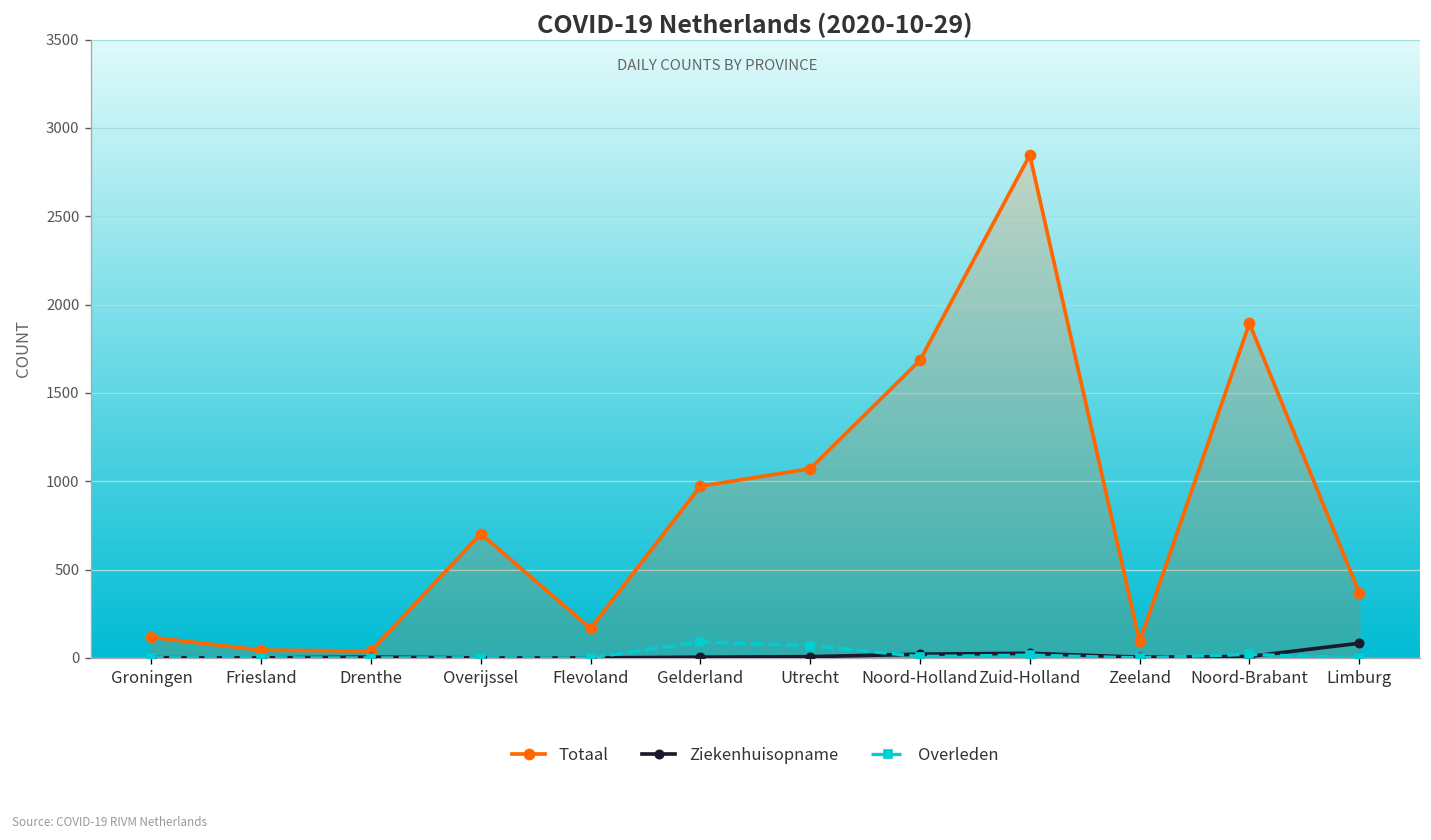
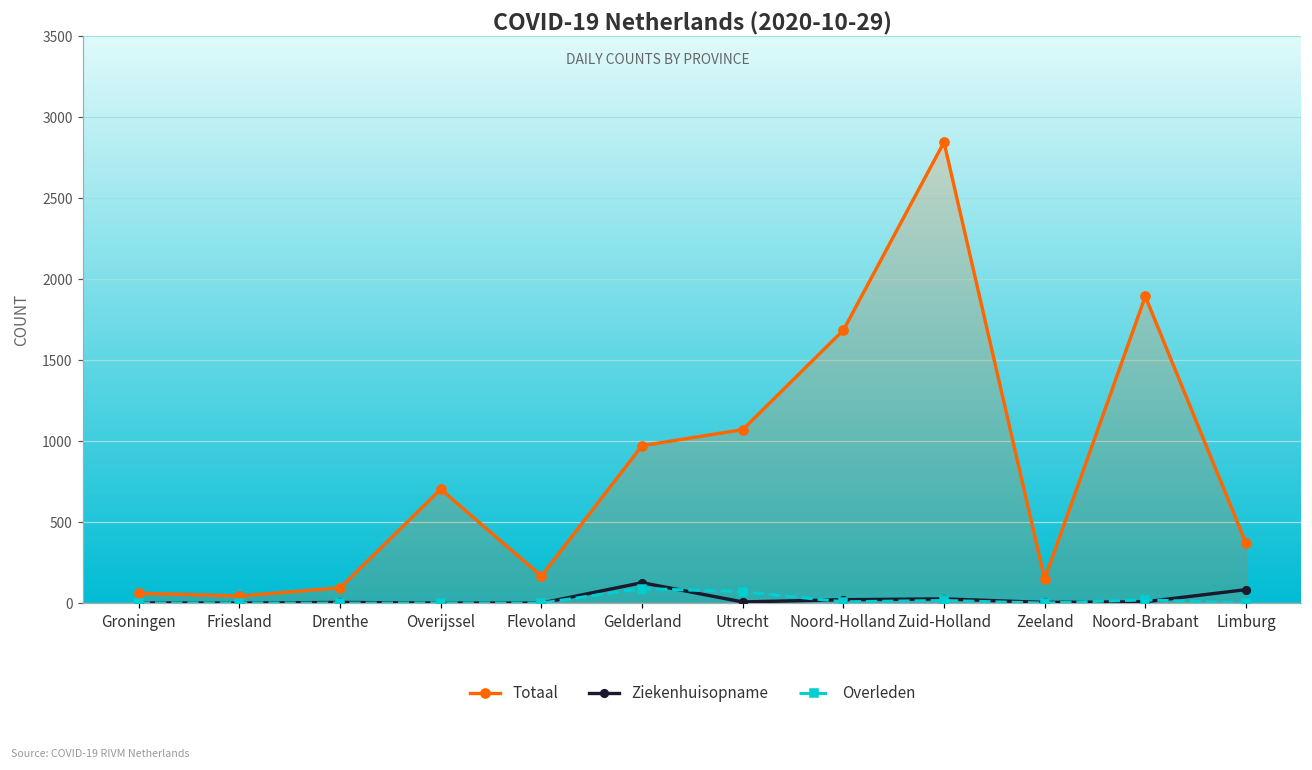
Totaal, Groningen: 120 -> 60
Totaal, Drenthe: 40 -> 90
Ziekenhuisopname, Gelderland: 0 -> 130
Totaal, Zeeland: 90 -> 150
